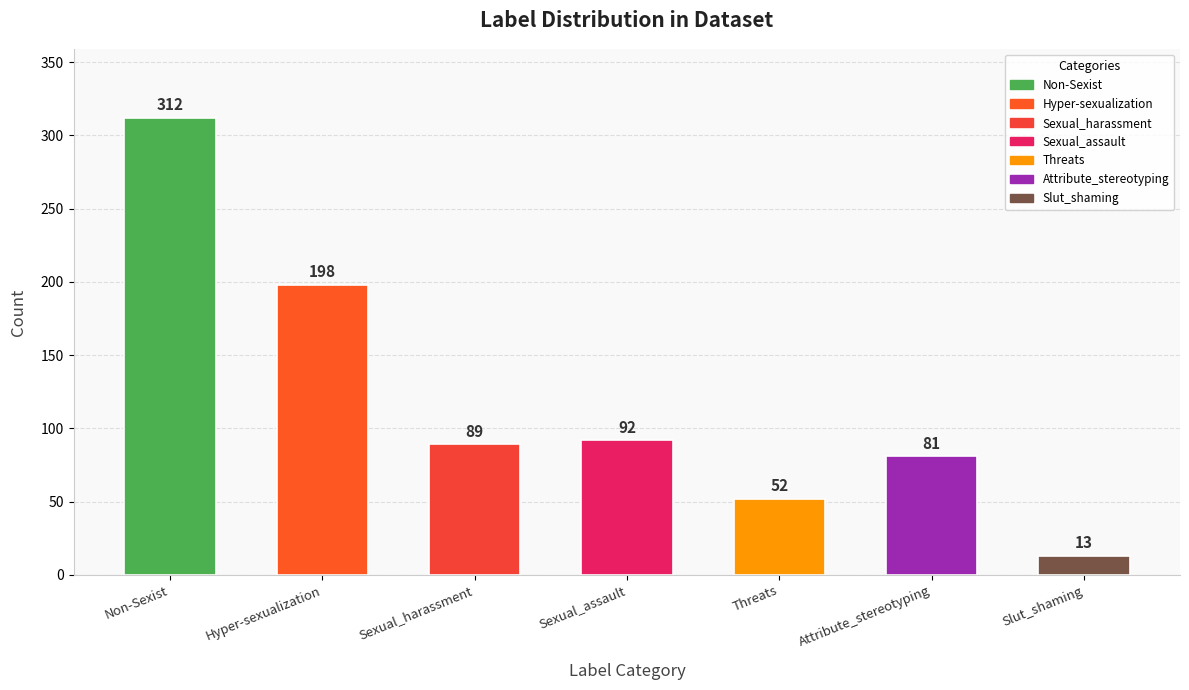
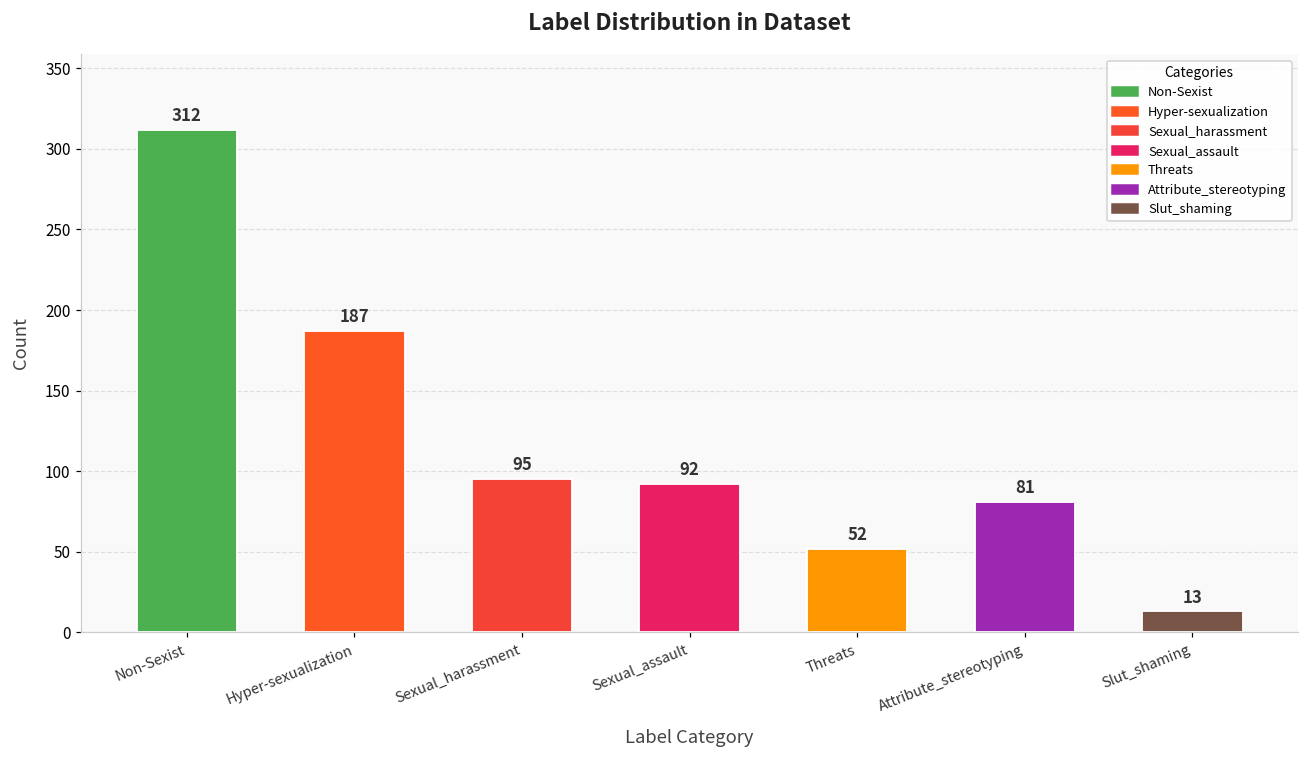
Hyper-sexualization: 198 -> 187
Sexual_harassment: 89 -> 95
